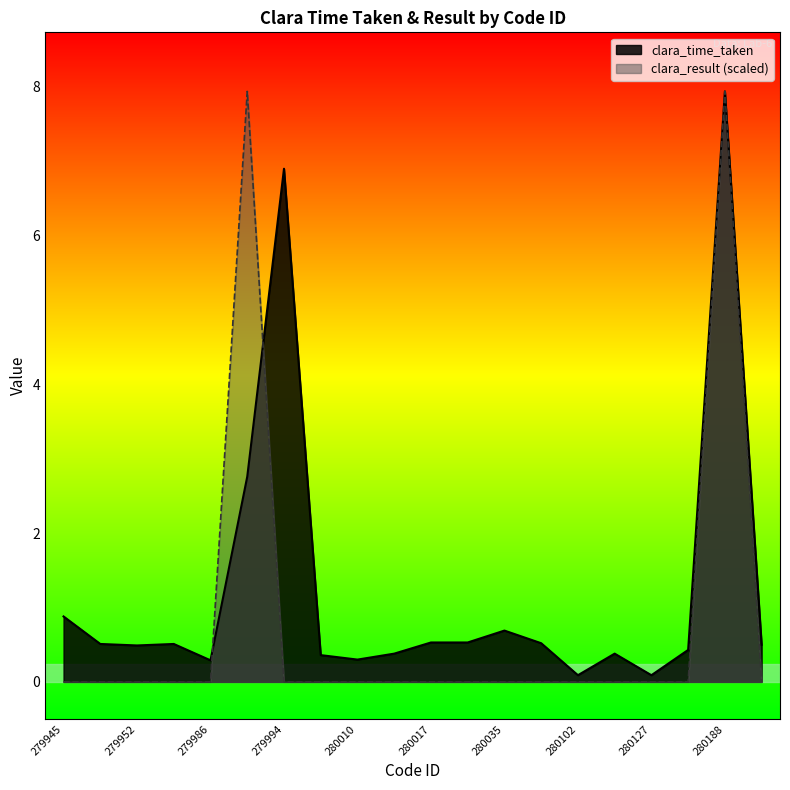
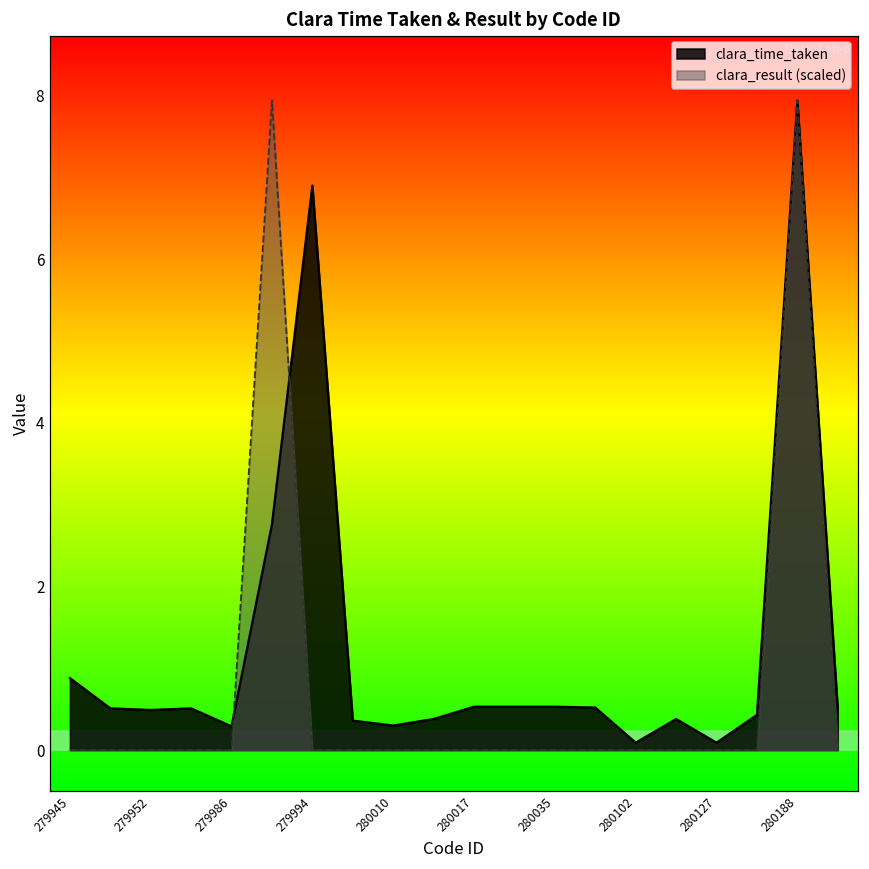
clara_time_taken, 280035: 0.7 -> 0.5
